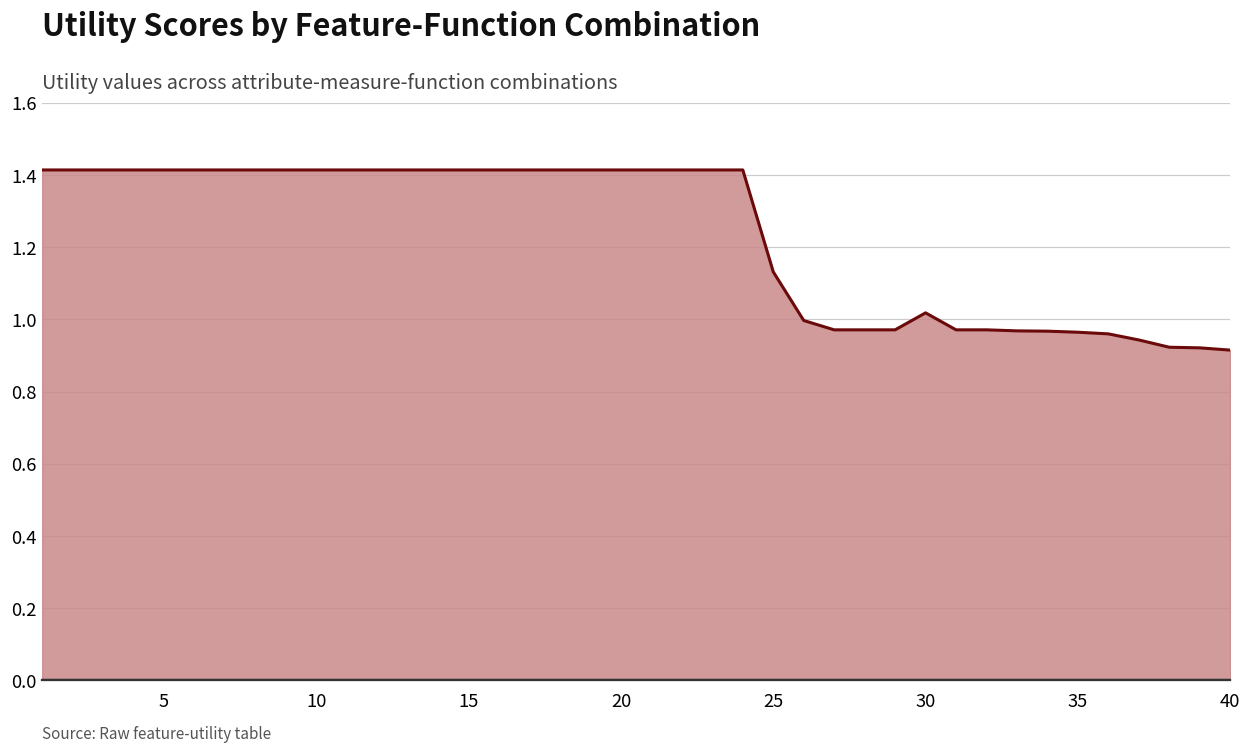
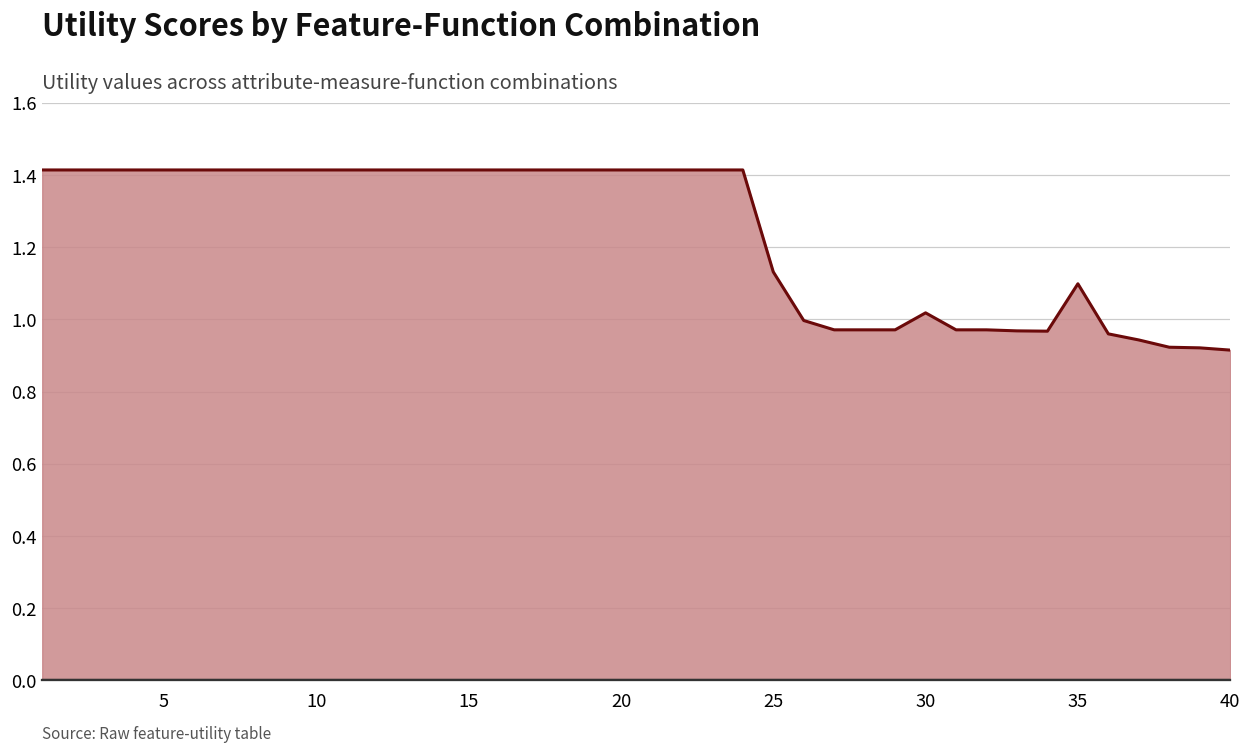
35: 0.96 -> 1.10
